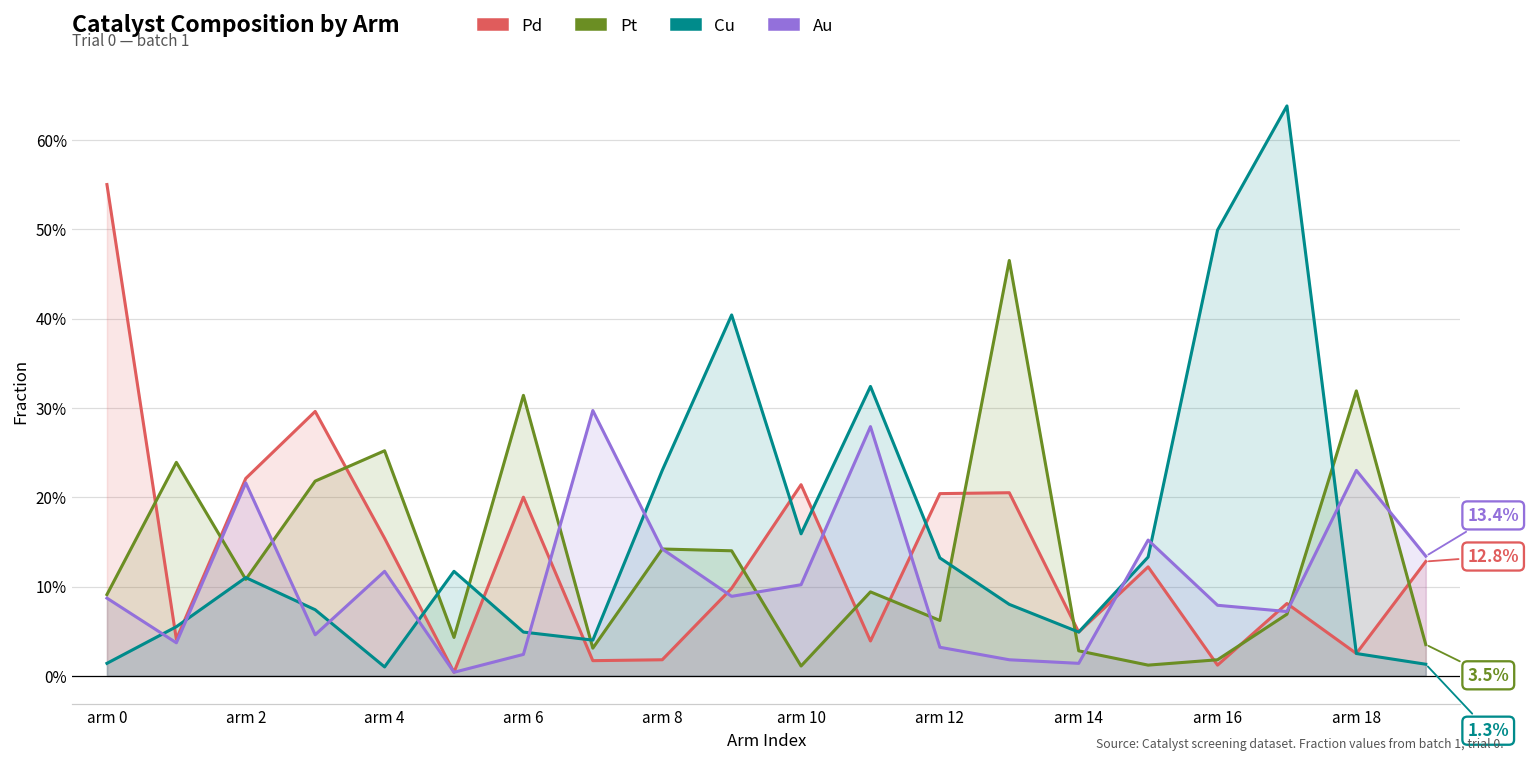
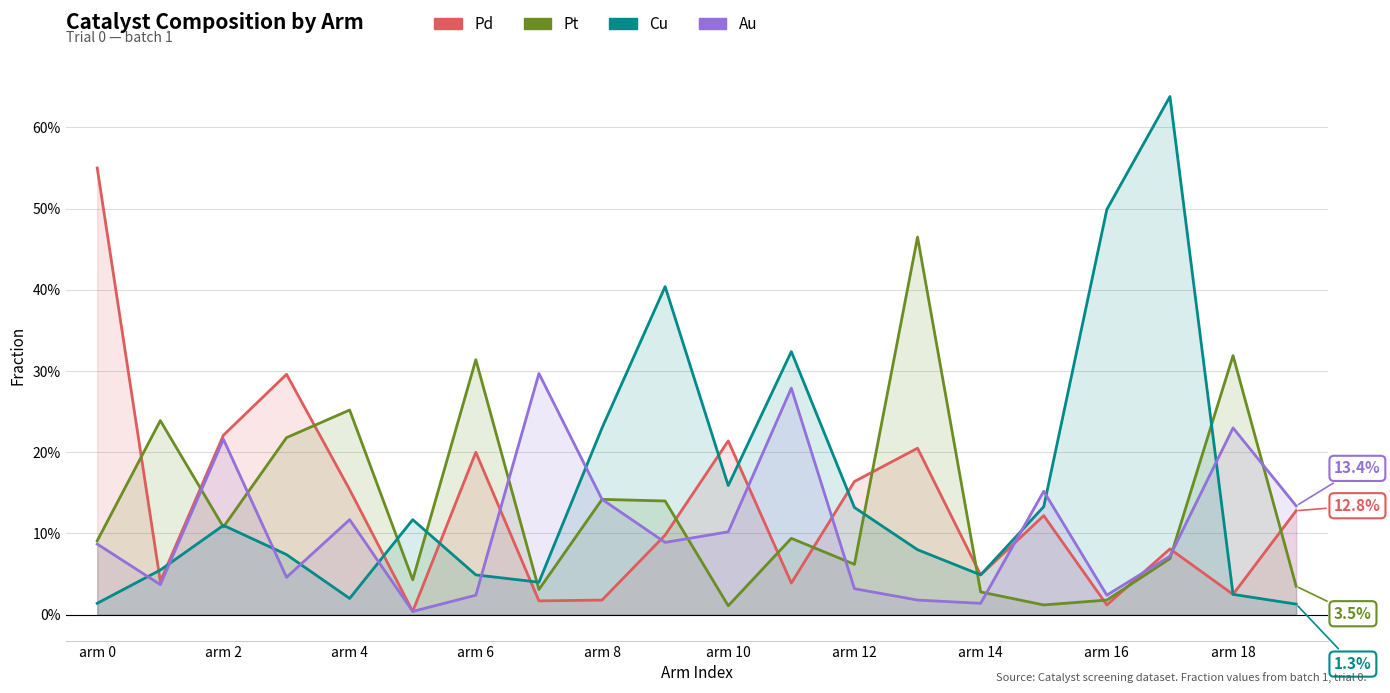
Cu, arm 4: 1% -> 2%
Pd, arm 12: 20% -> 16%
Au, arm 16: 8% -> 2%
